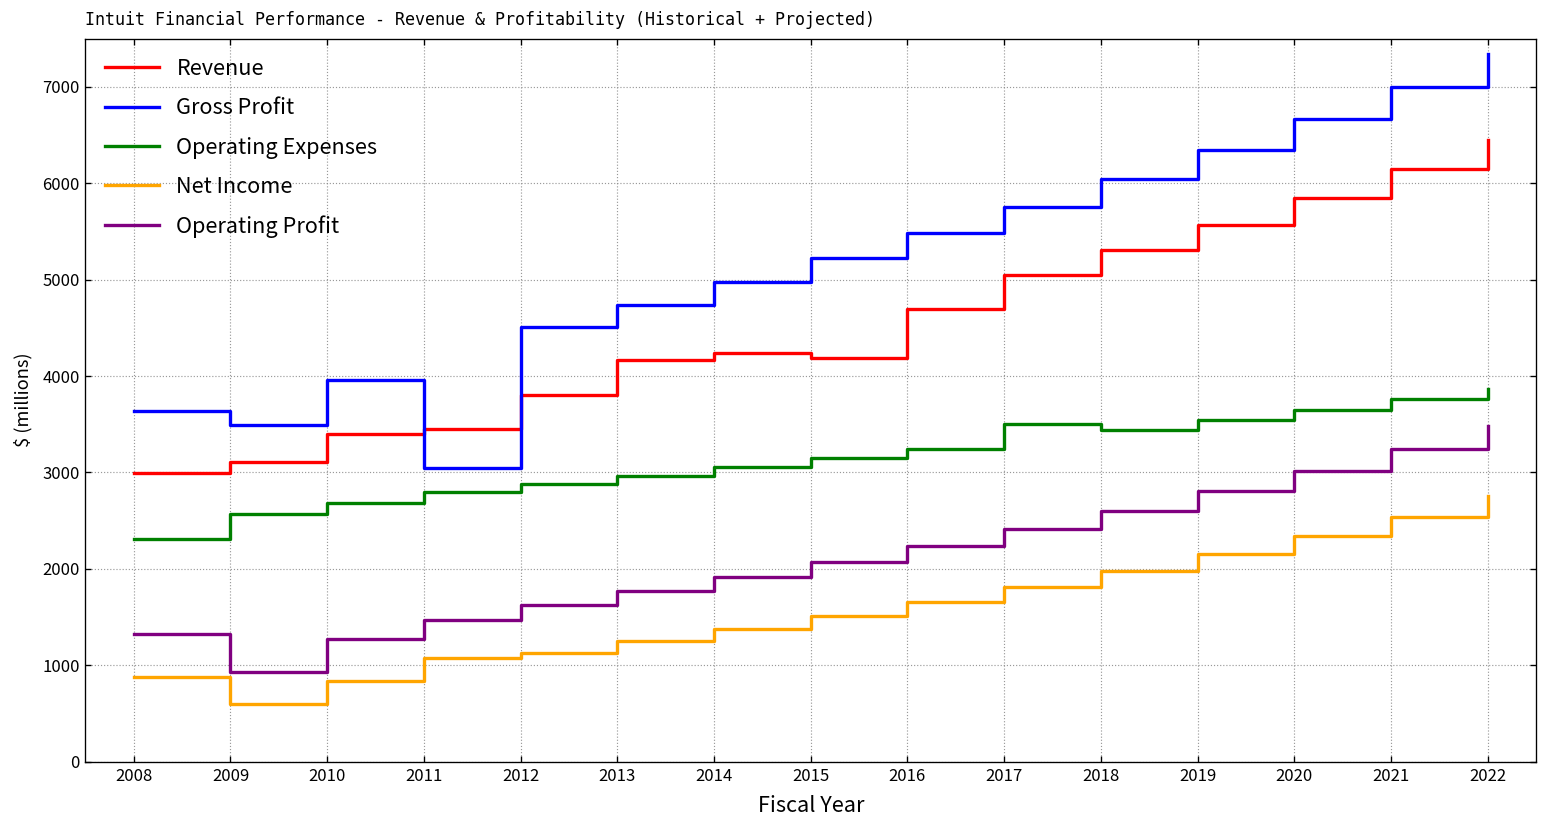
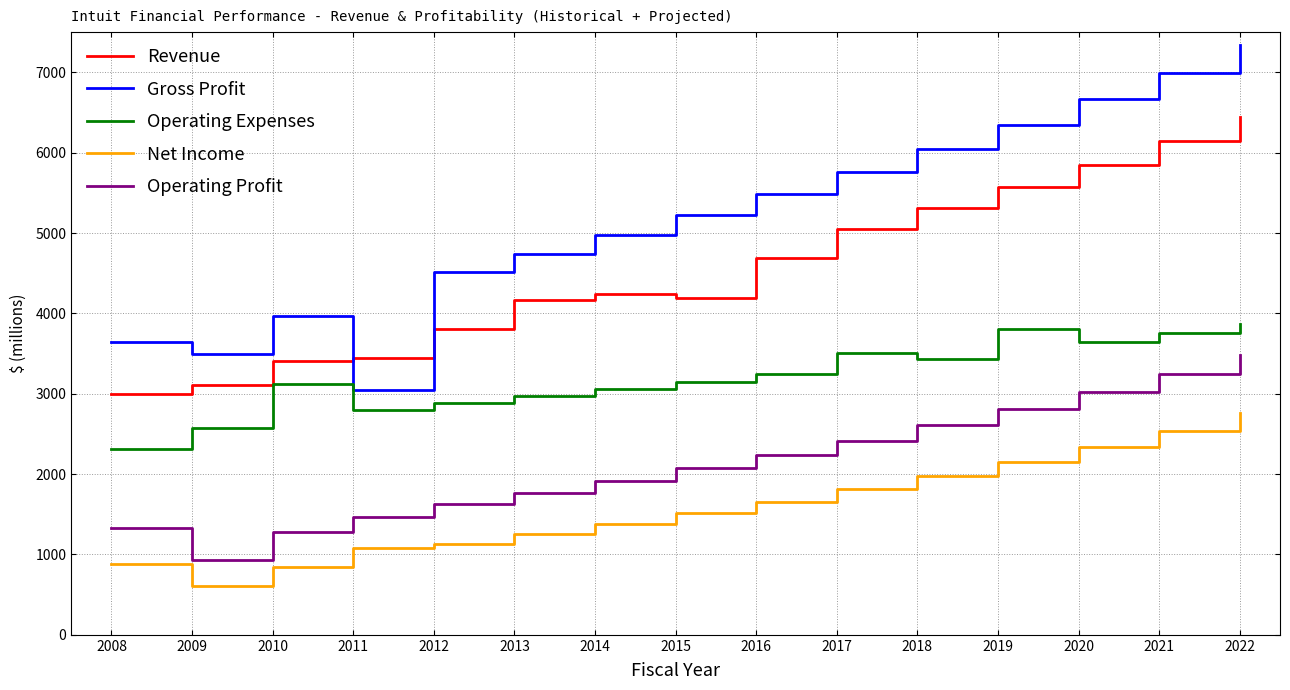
Operating Expenses, 2010: 2700 -> 3100
Operating Expenses, 2019: 3500 -> 3800
